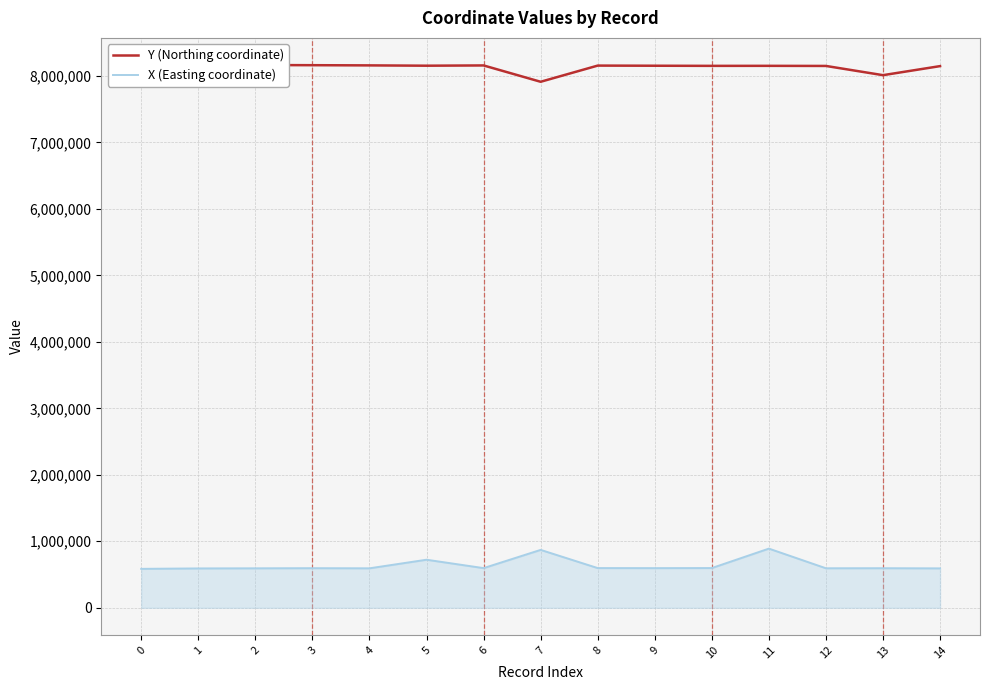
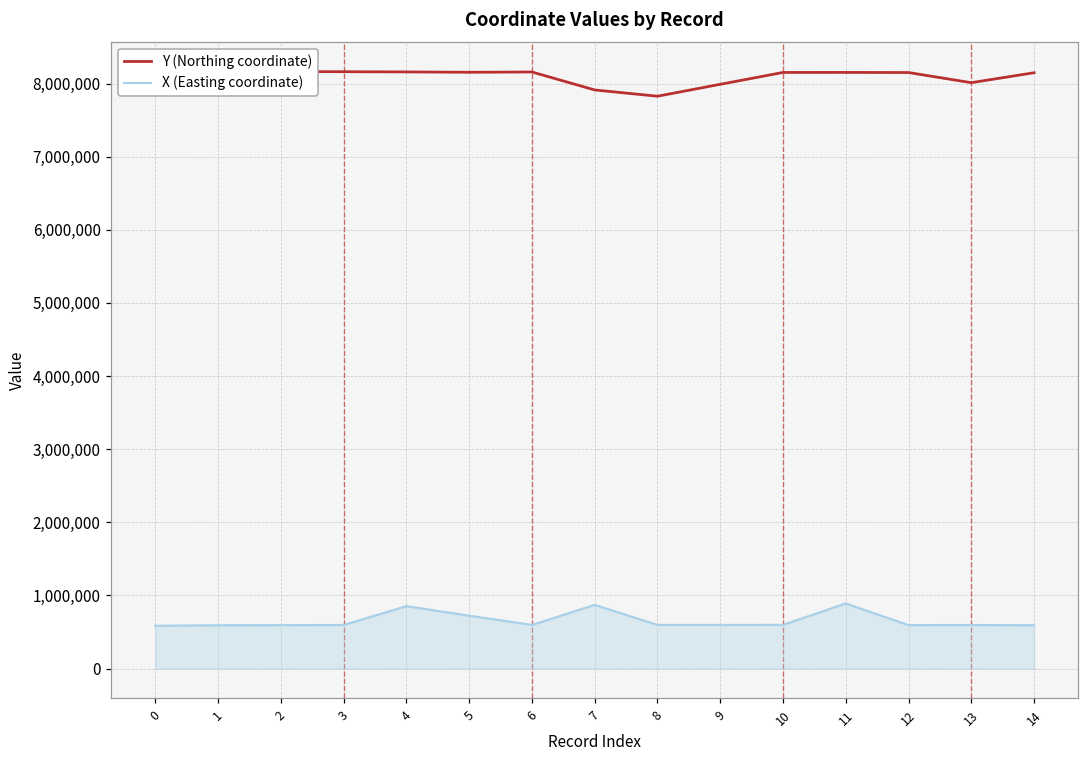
X (Easting coordinate), 4: 600,000 -> 900,000
Y (Northing coordinate), 8: 8,200,000 -> 7,800,000
Y (Northing coordinate), 9: 8,200,000 -> 8,000,000
